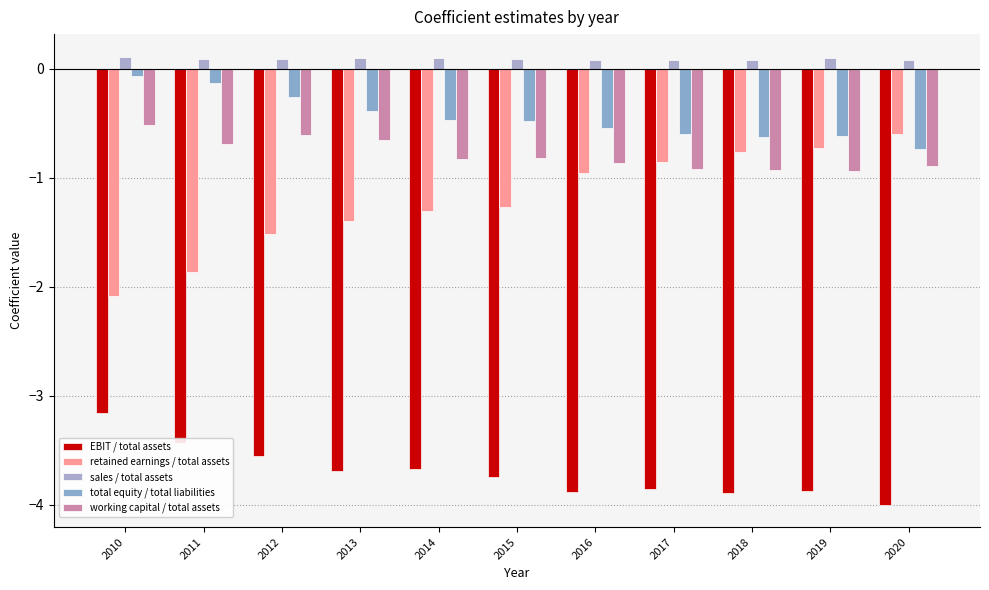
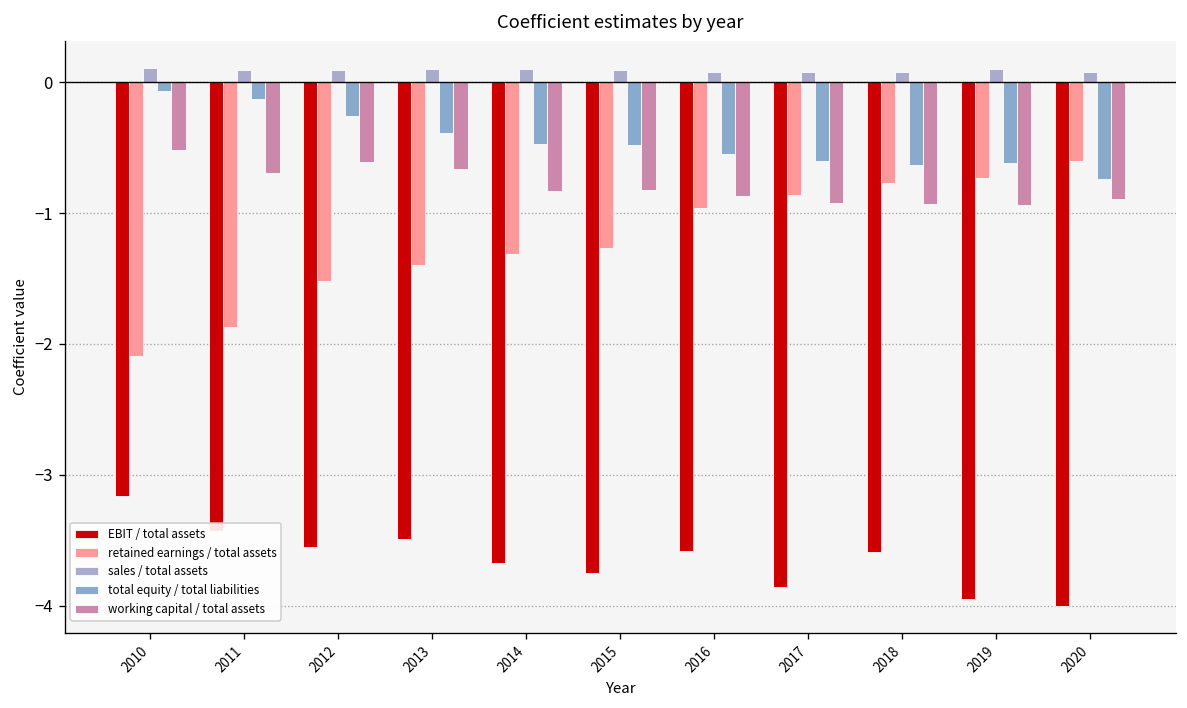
EBIT / total assets, 2013: -3.69 -> -3.49
EBIT / total assets, 2016: -3.88 -> -3.58
EBIT / total assets, 2018: -3.89 -> -3.59
EBIT / total assets, 2019: -3.87 -> -3.95
